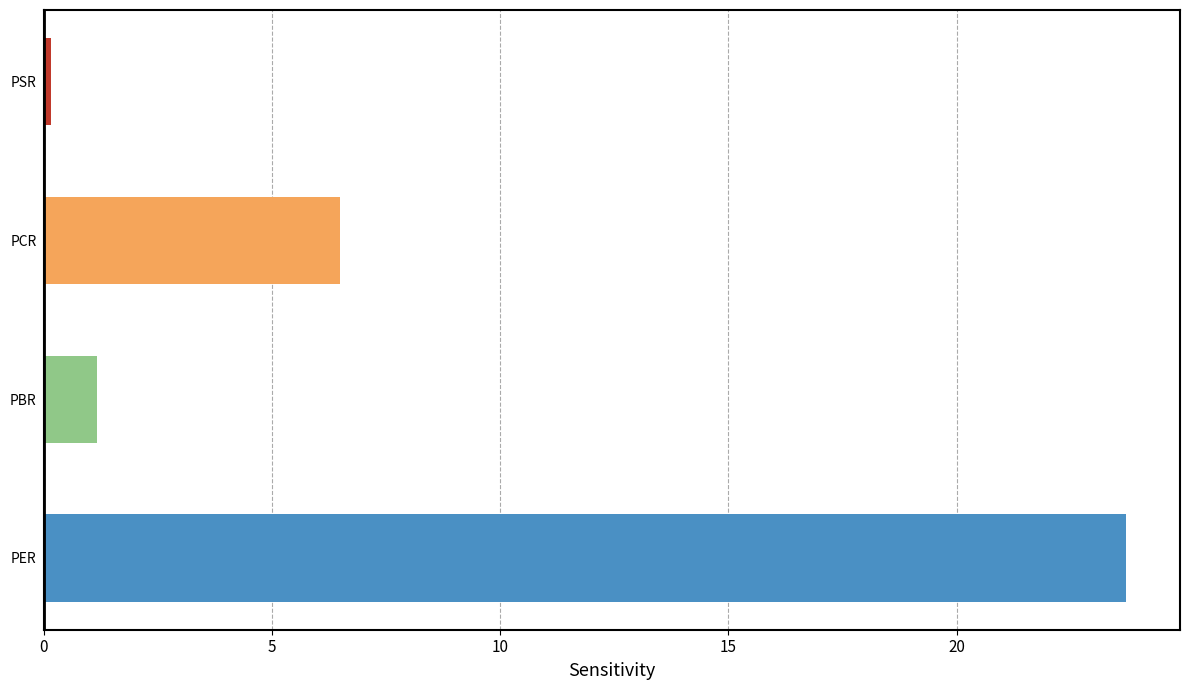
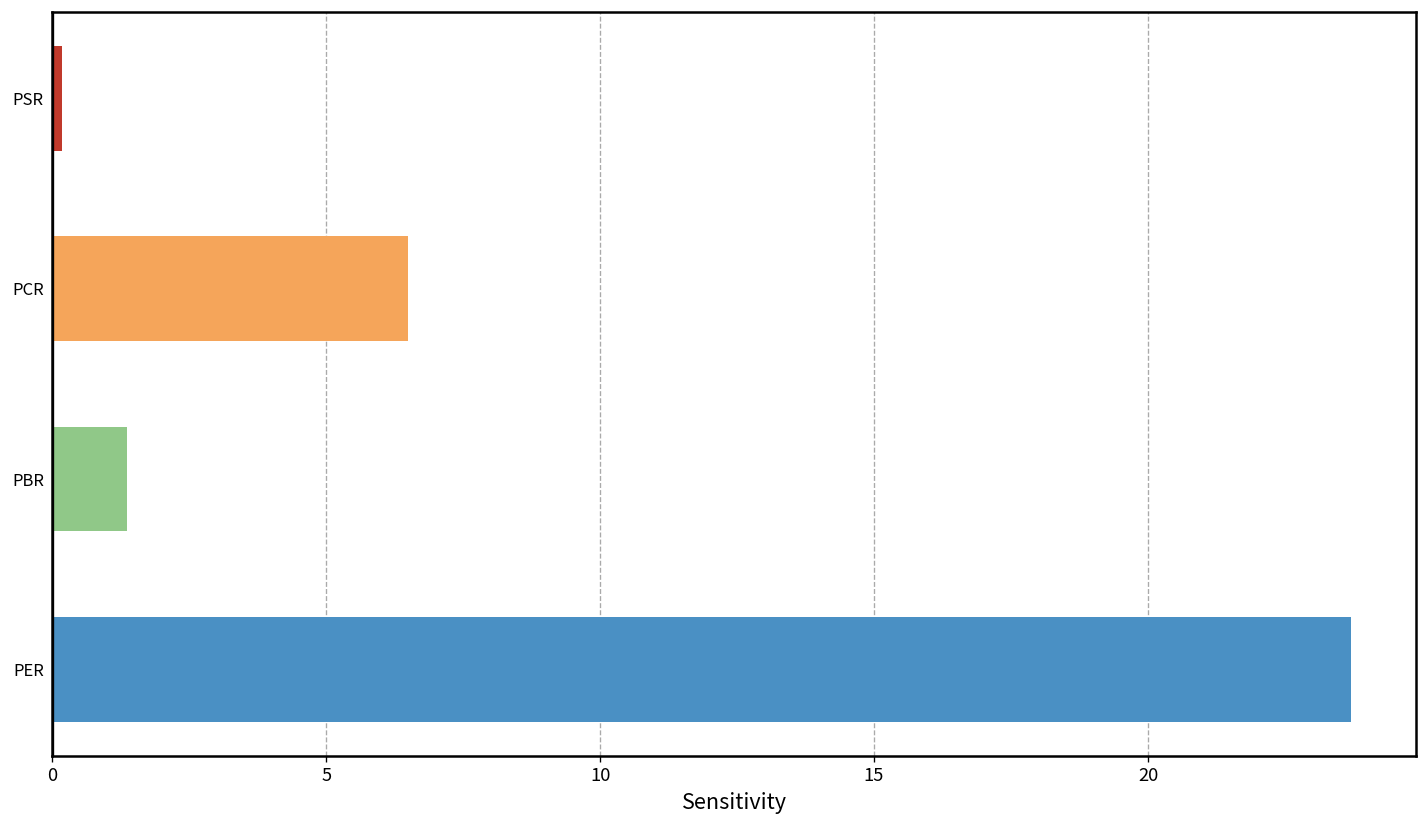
PBR: 1.2 -> 1.4
